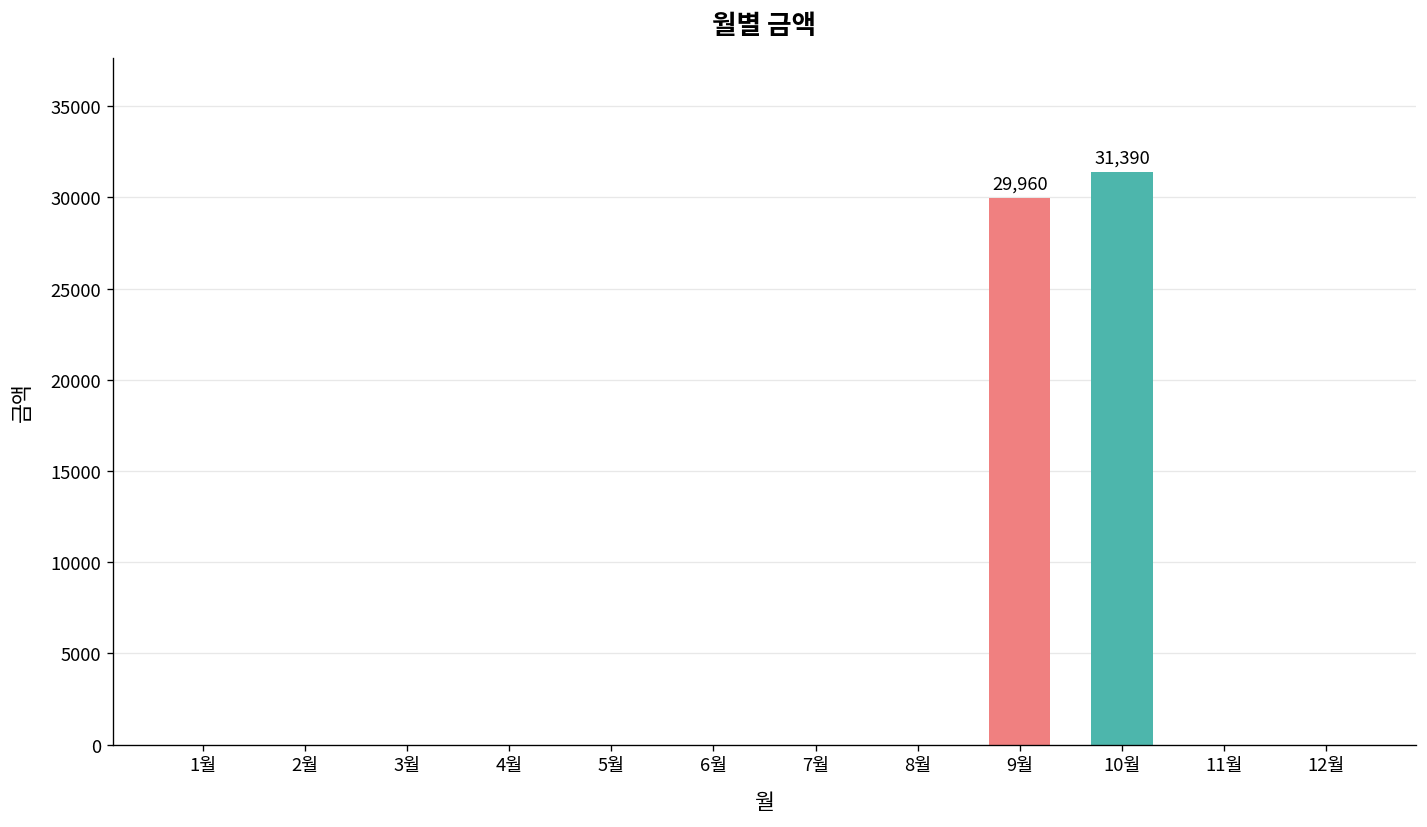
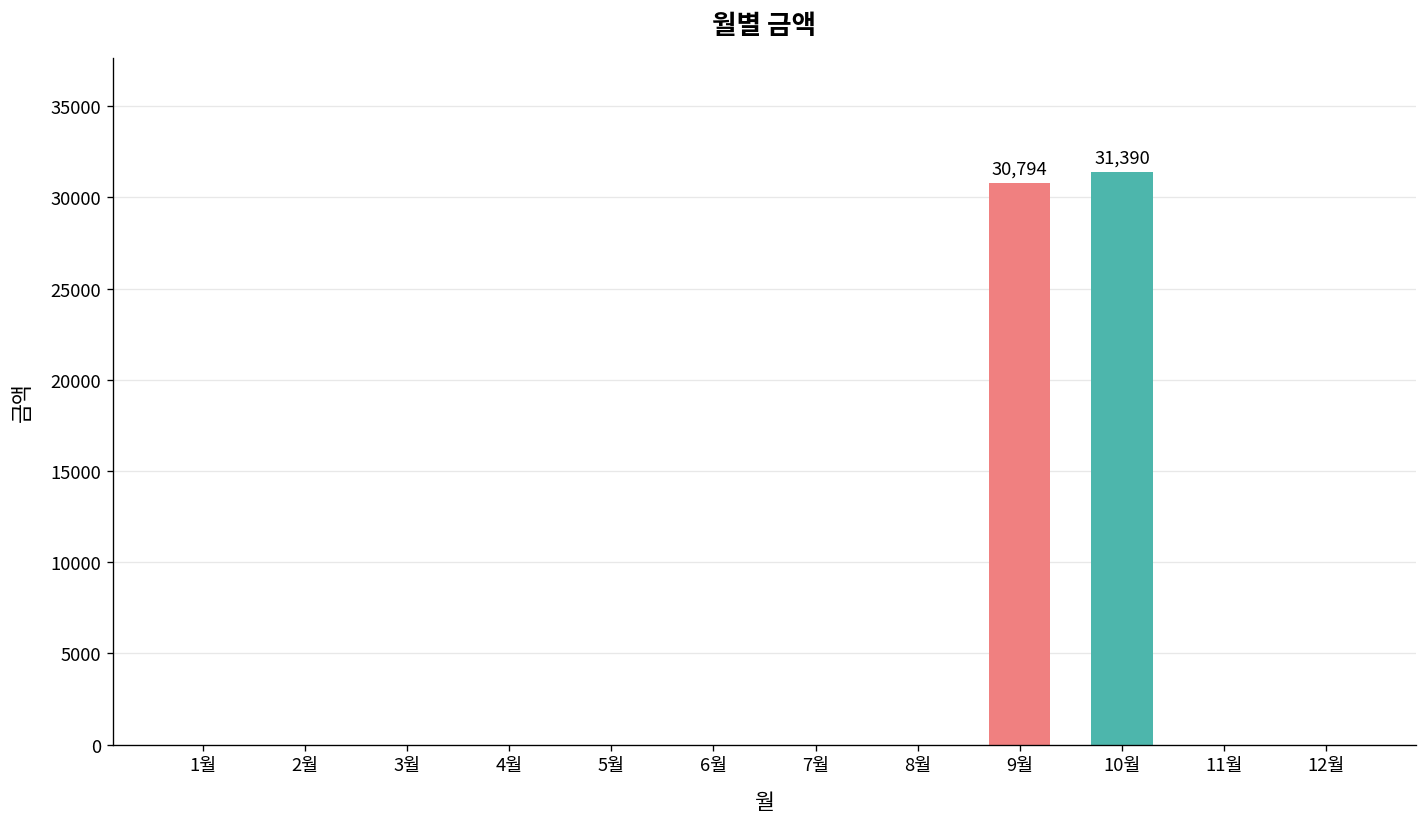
9월: 29,960 -> 30,794
